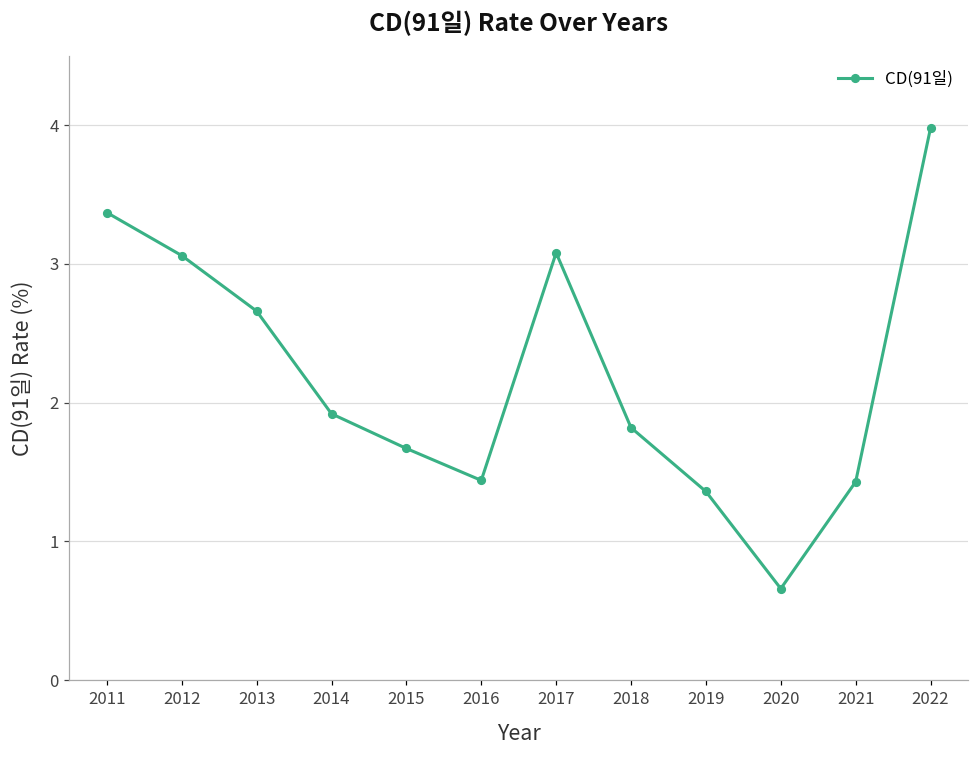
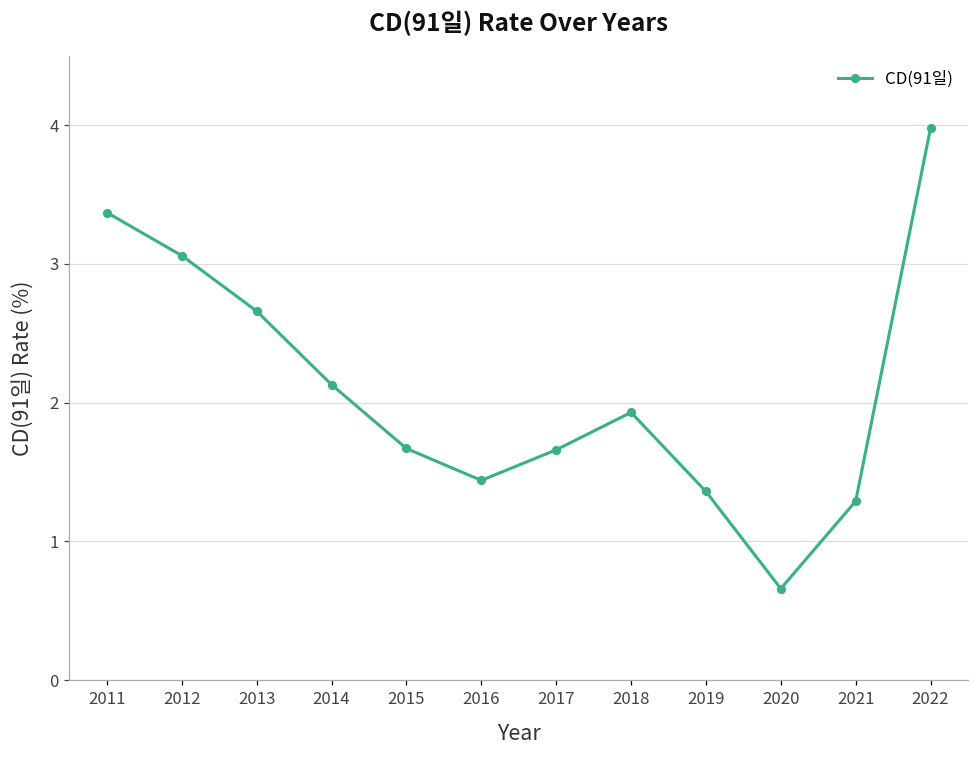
2014: 1.92 -> 2.13
2017: 3.08 -> 1.66
2018: 1.82 -> 1.93
2021: 1.43 -> 1.29
